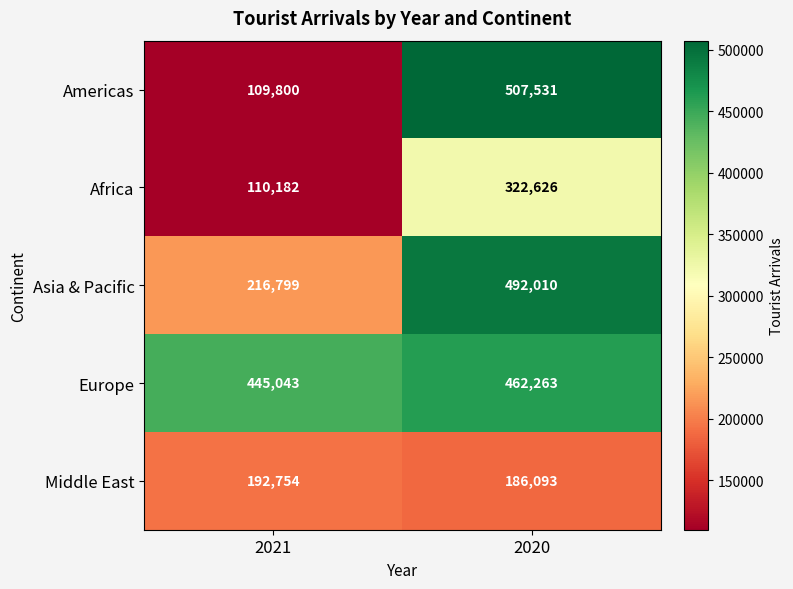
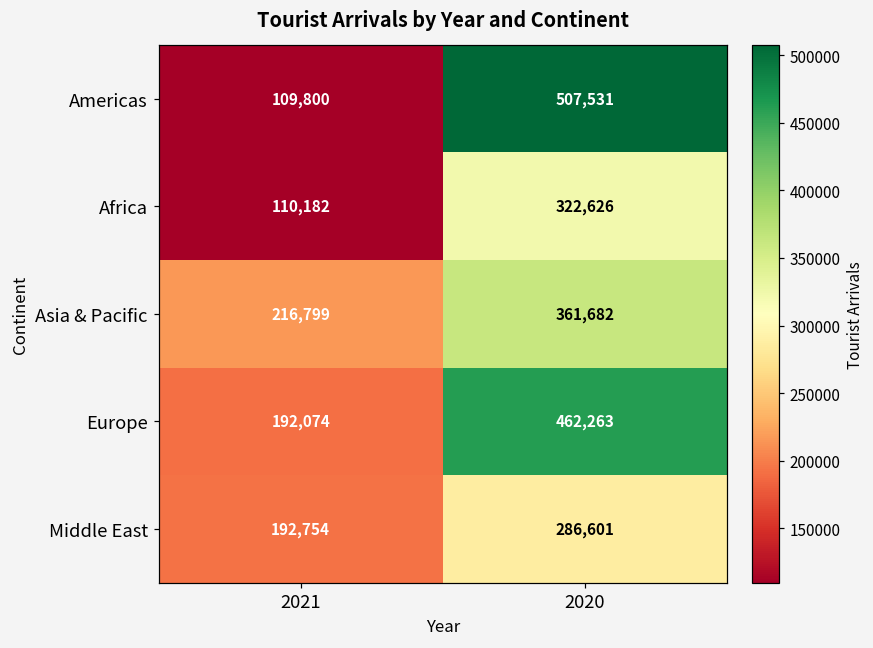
Asia & Pacific, 2020: 492,010 -> 361,682
Europe, 2021: 445,043 -> 192,074
Middle East, 2020: 186,093 -> 286,601
